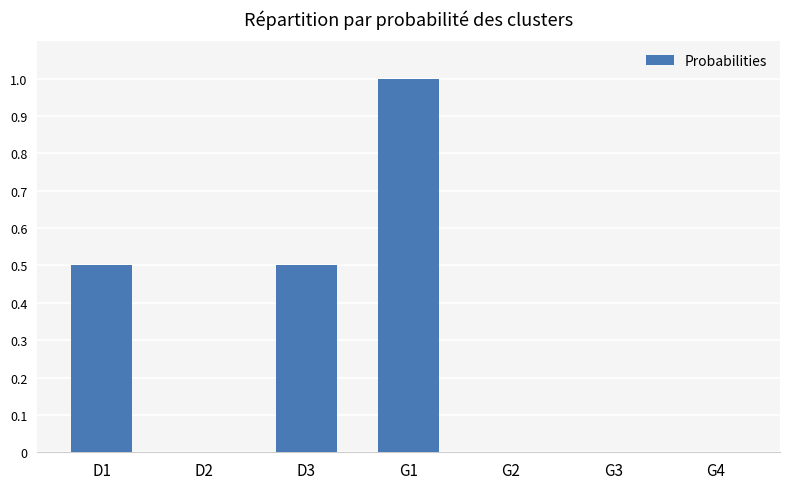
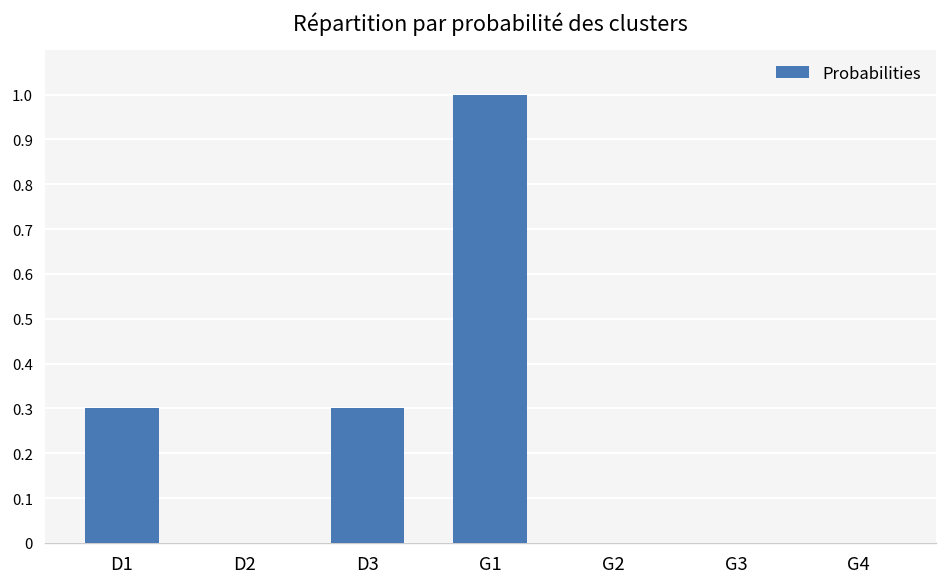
D1: 0.5 -> 0.3
D3: 0.5 -> 0.3
